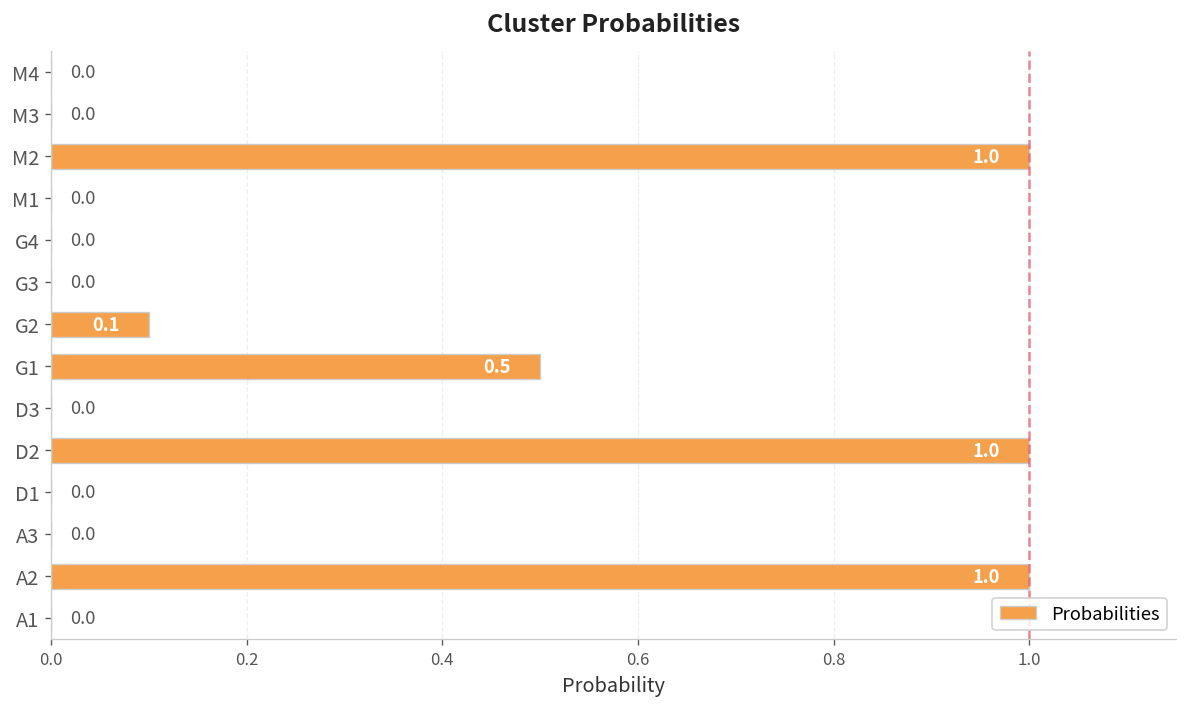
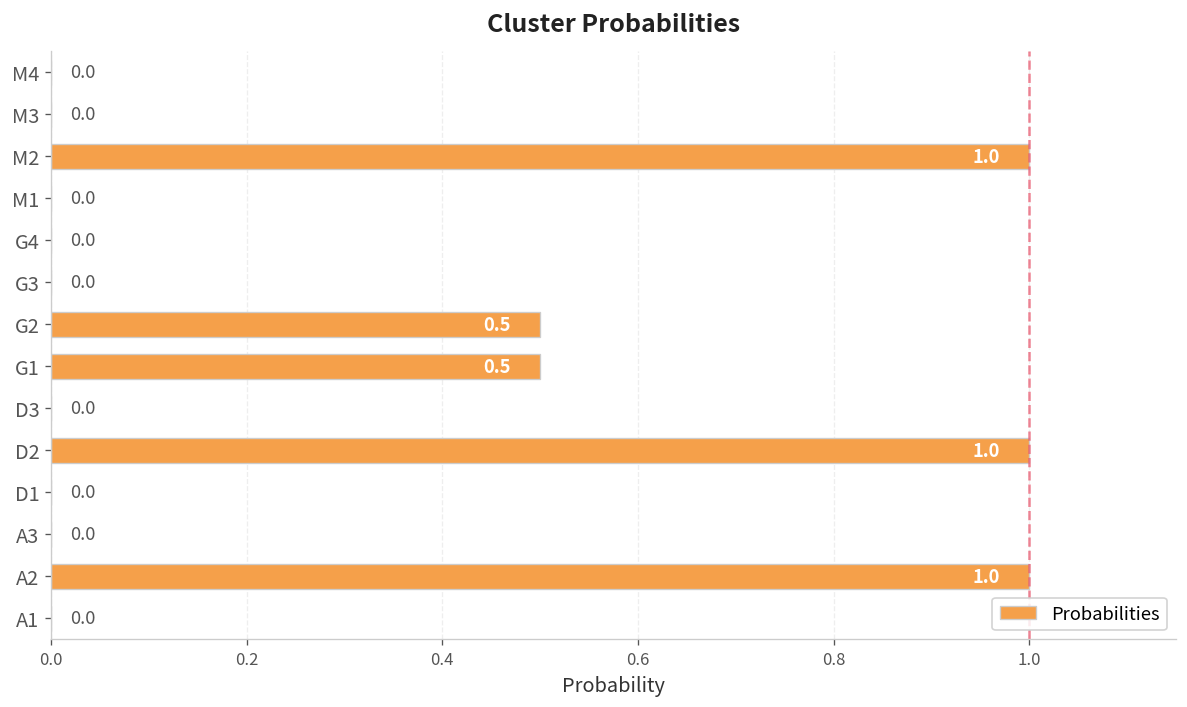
G2: 0.1 -> 0.5
